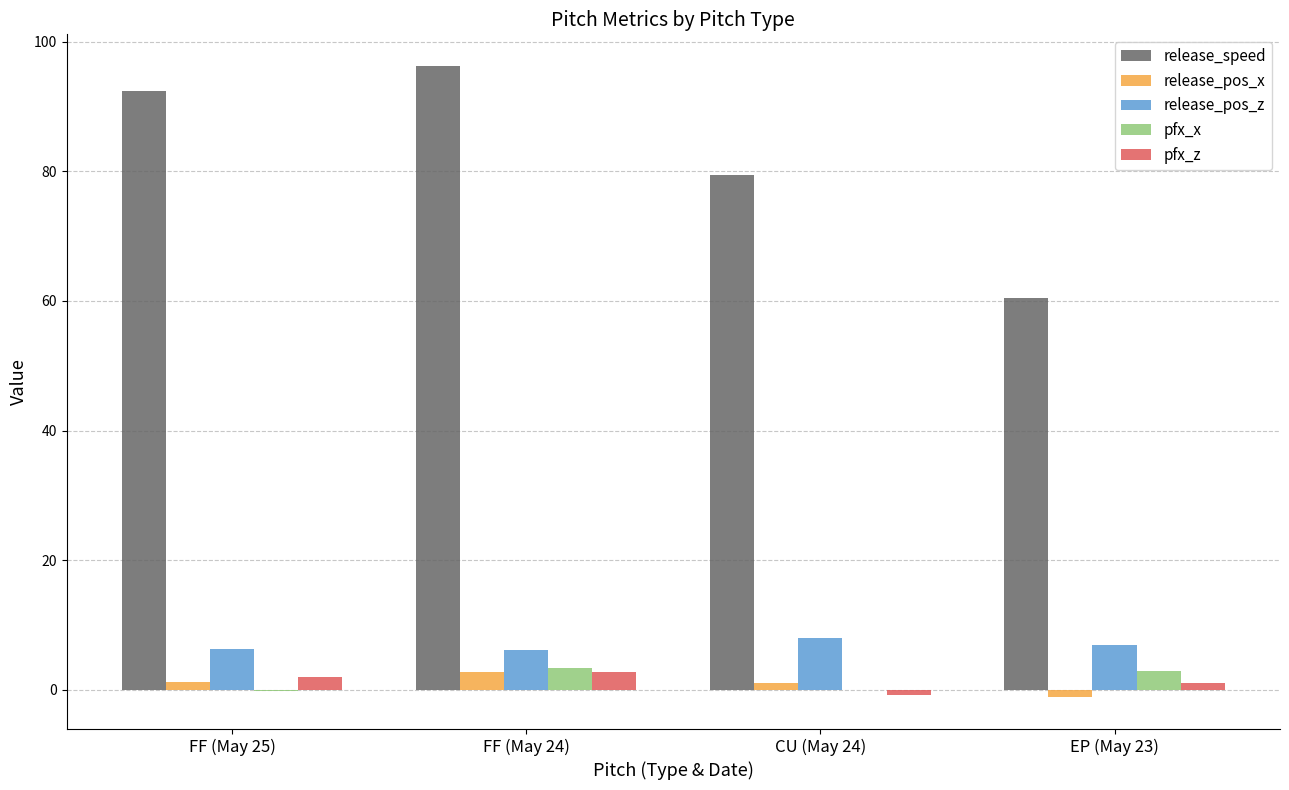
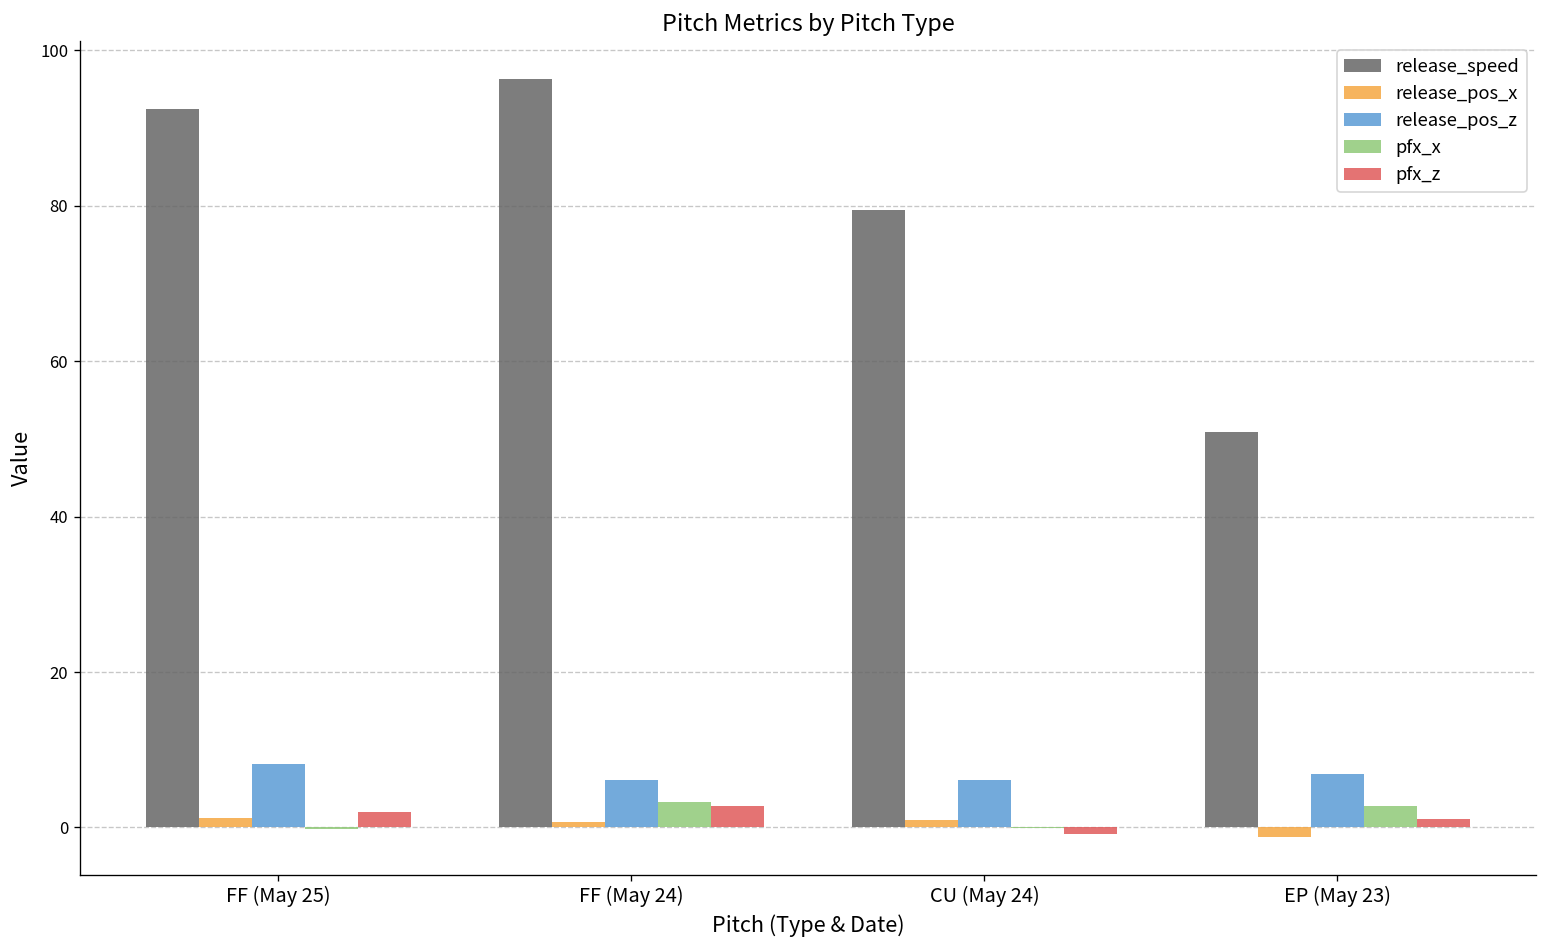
release_pos_z, FF (May 25): 6 -> 8
release_pos_x, FF (May 24): 3 -> 1
release_pos_z, CU (May 24): 8 -> 6
release_speed, EP (May 23): 61 -> 51
